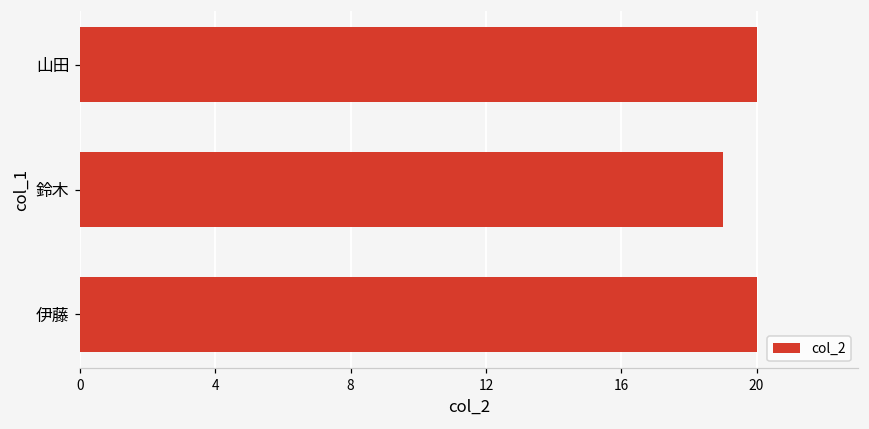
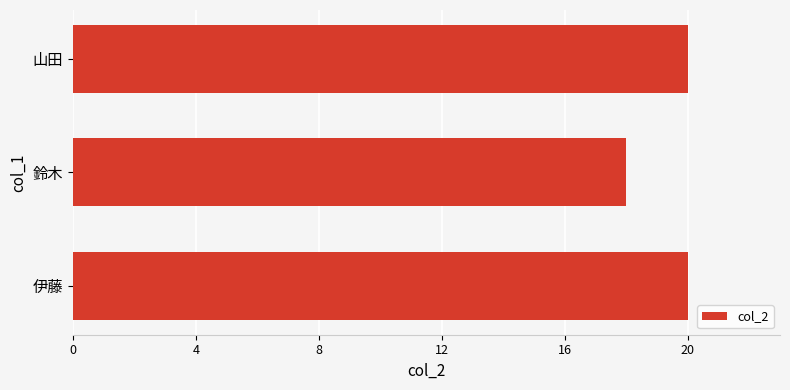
鈴木: 19 -> 18
